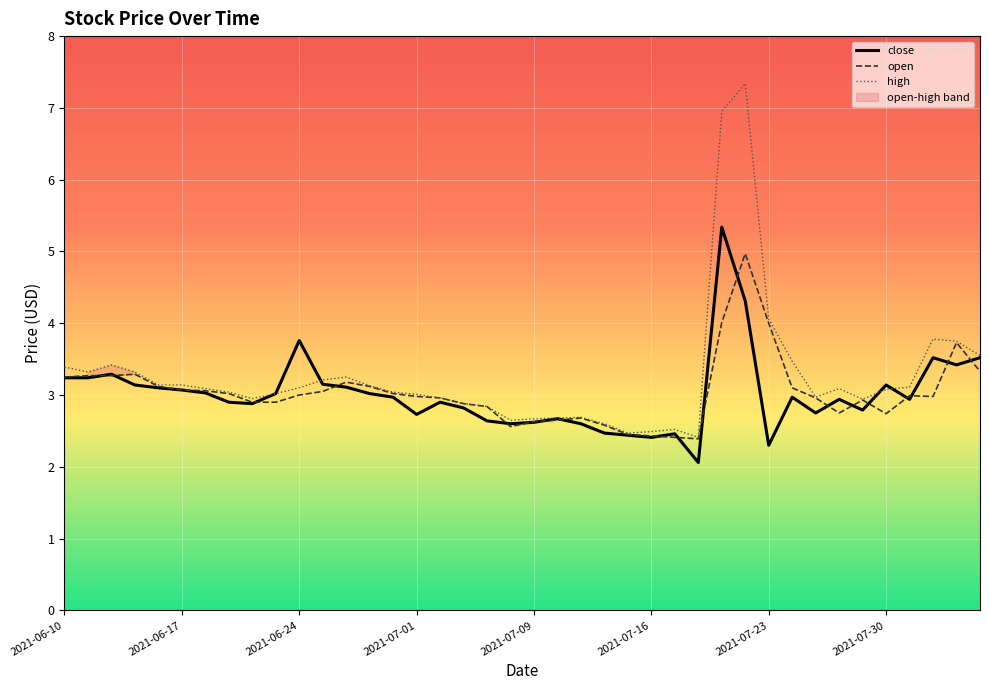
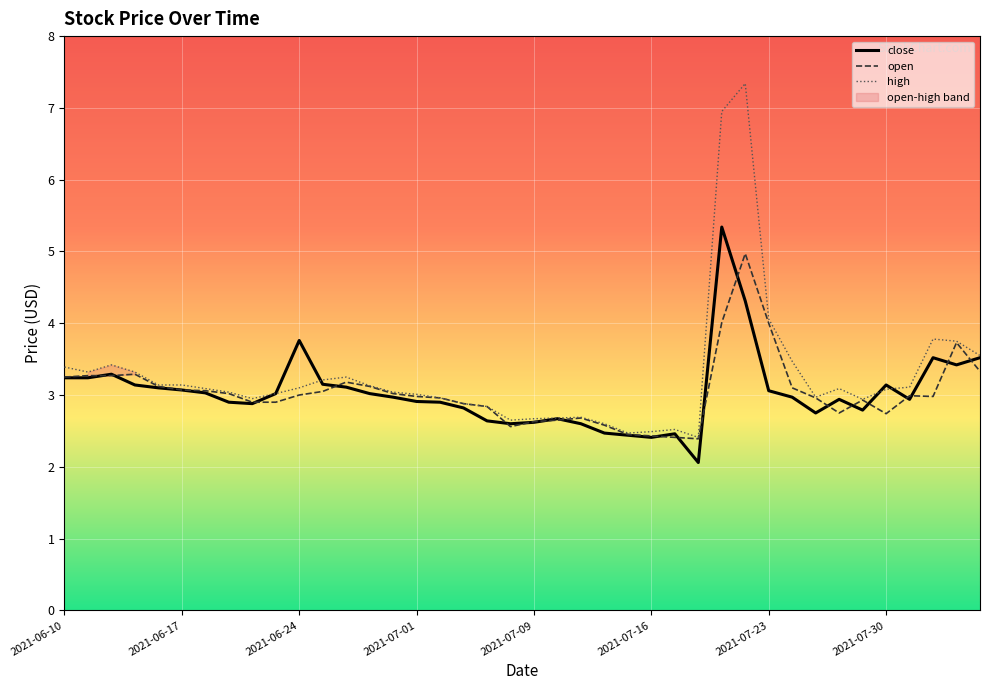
close, 2021-07-01: 2.7 -> 2.9
close, 2021-07-23: 2.3 -> 3.1
